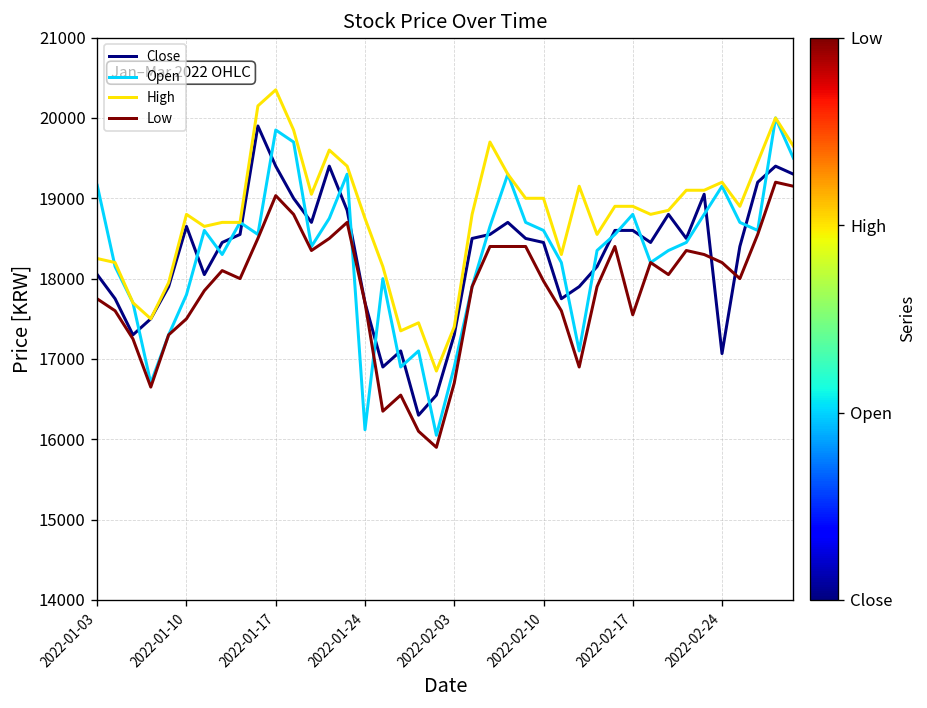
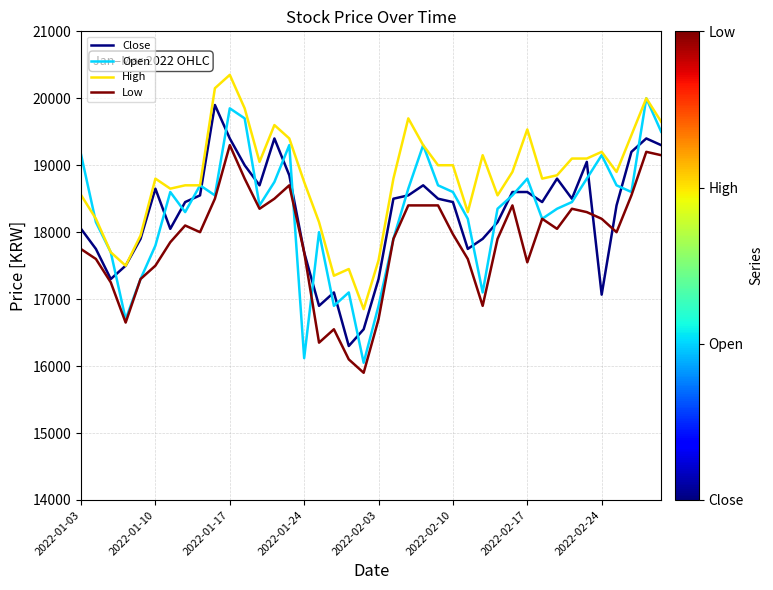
High, 2022-01-03: 18300 -> 18600
Low, 2022-01-17: 19000 -> 19300
High, 2022-02-03: 17400 -> 17600
High, 2022-02-17: 18900 -> 19500
